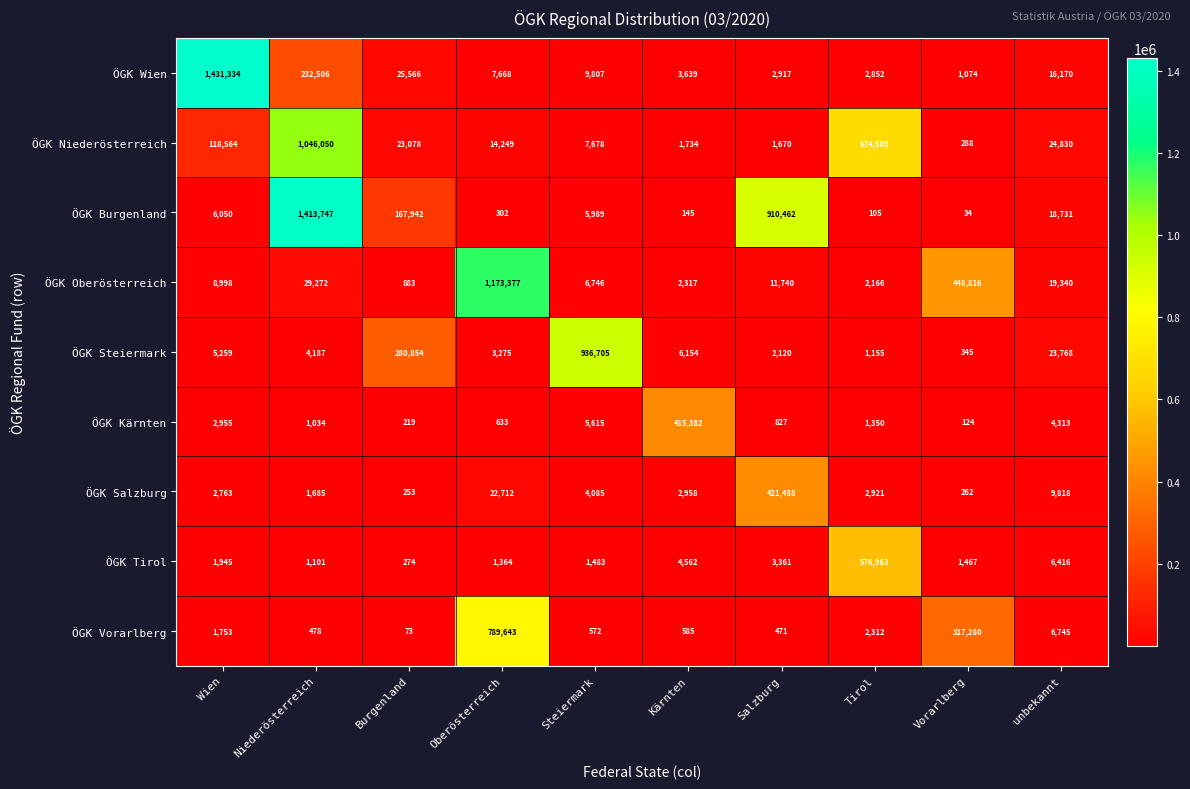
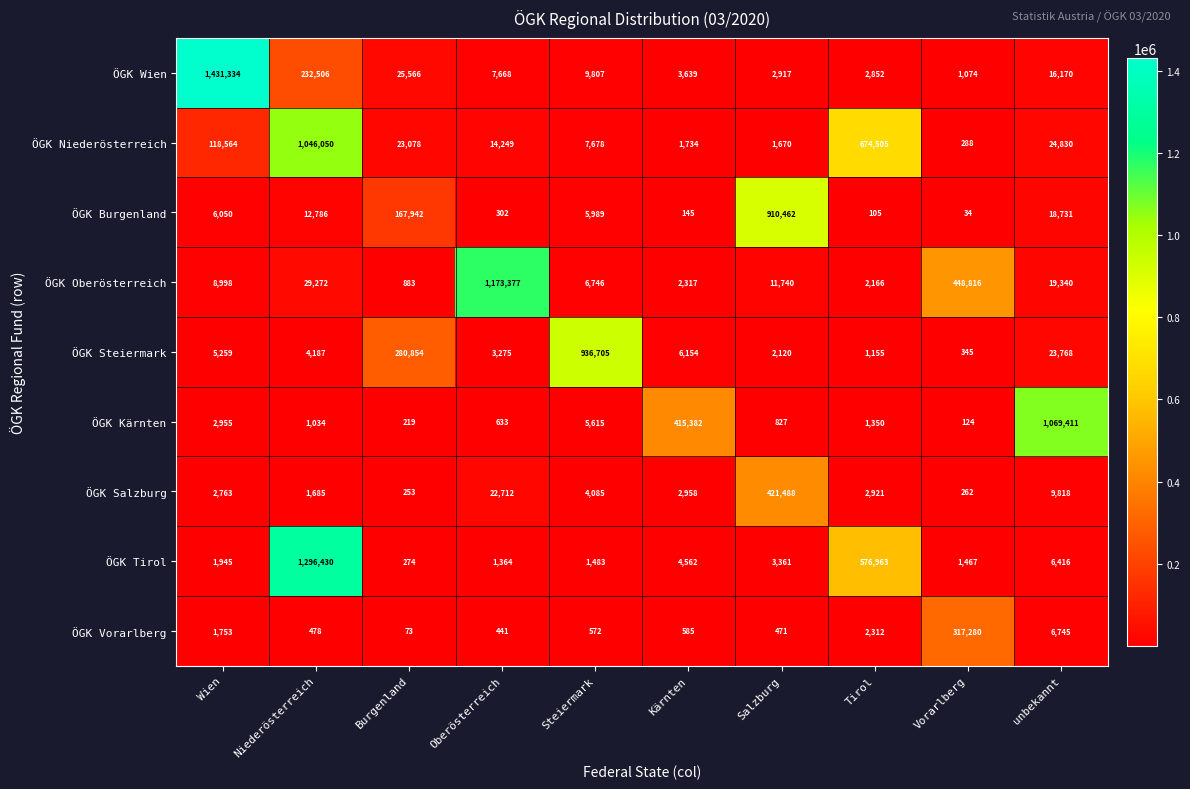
ÖGK Burgenland, Niederösterreich: 1,413,747 -> 12,786
ÖGK Kärnten, unbekannt: 4,313 -> 1,069,411
ÖGK Tirol, Niederösterreich: 1,101 -> 1,296,430
ÖGK Vorarlberg, Oberösterreich: 789,643 -> 441
